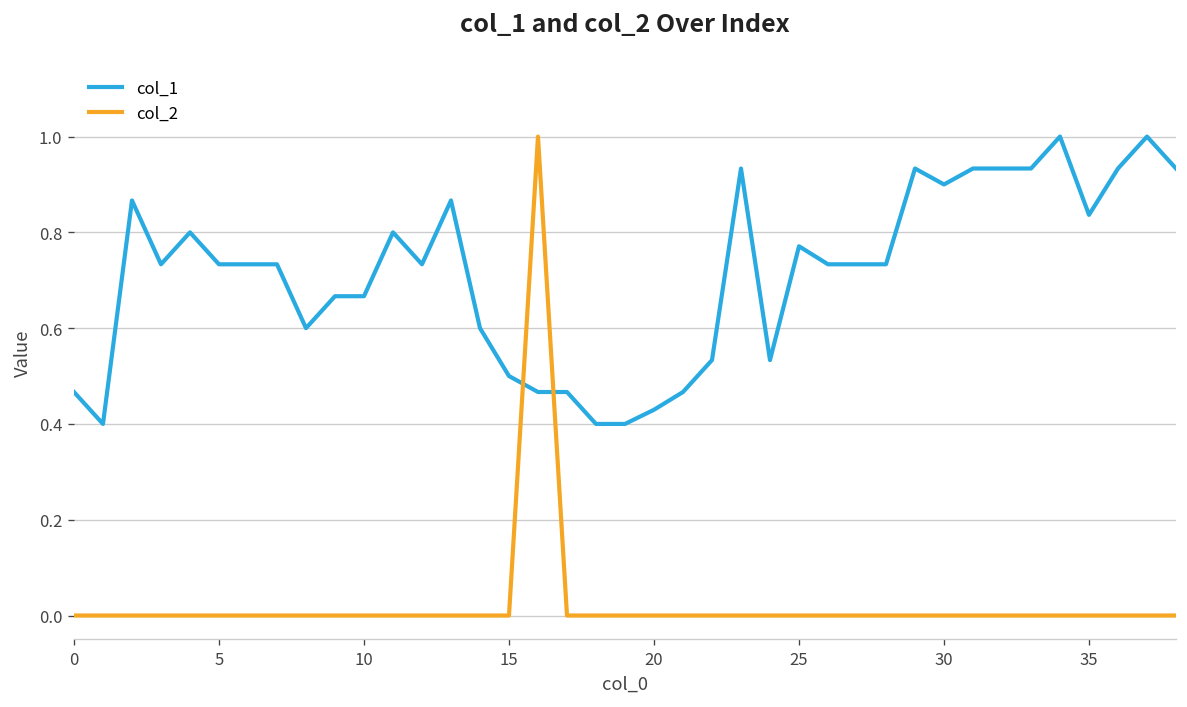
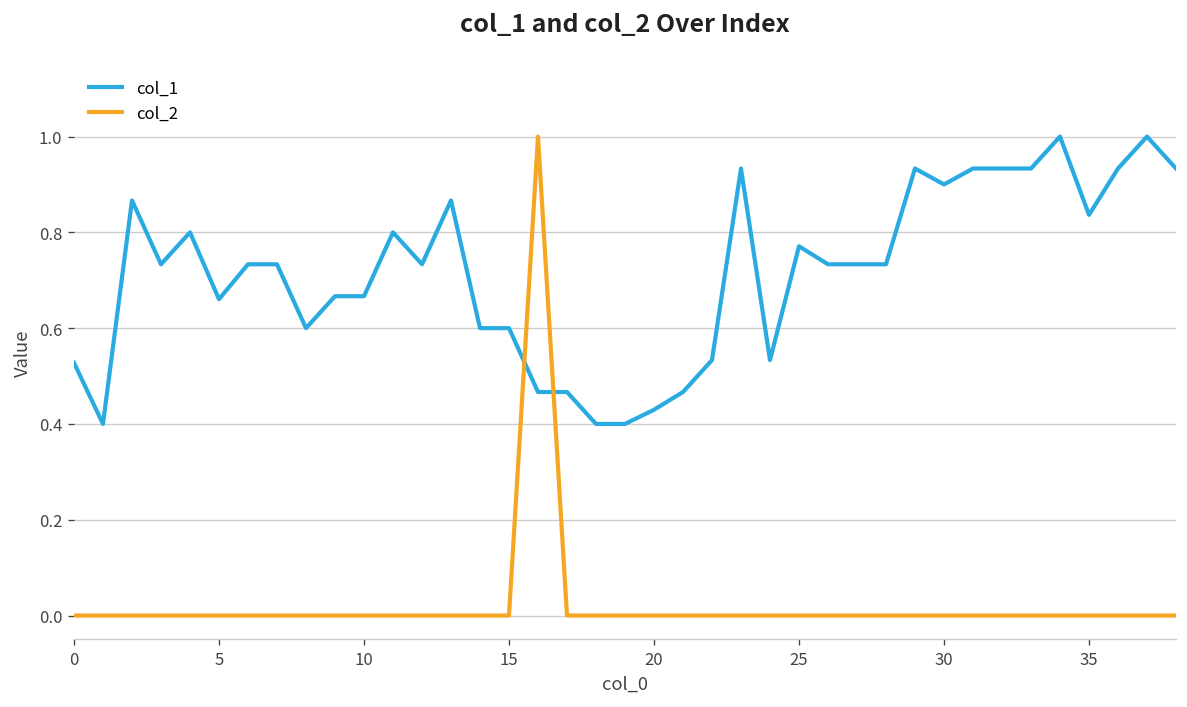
col_1, 0: 0.47 -> 0.53
col_1, 5: 0.73 -> 0.66
col_1, 15: 0.5 -> 0.6
